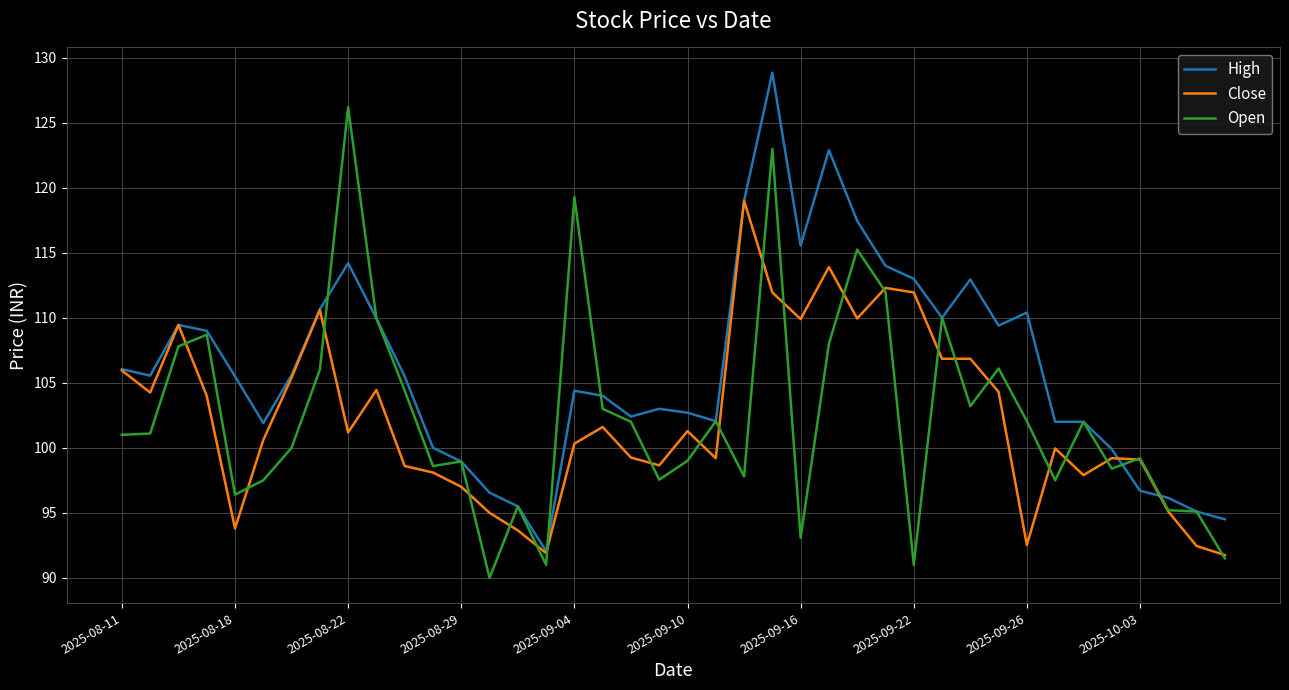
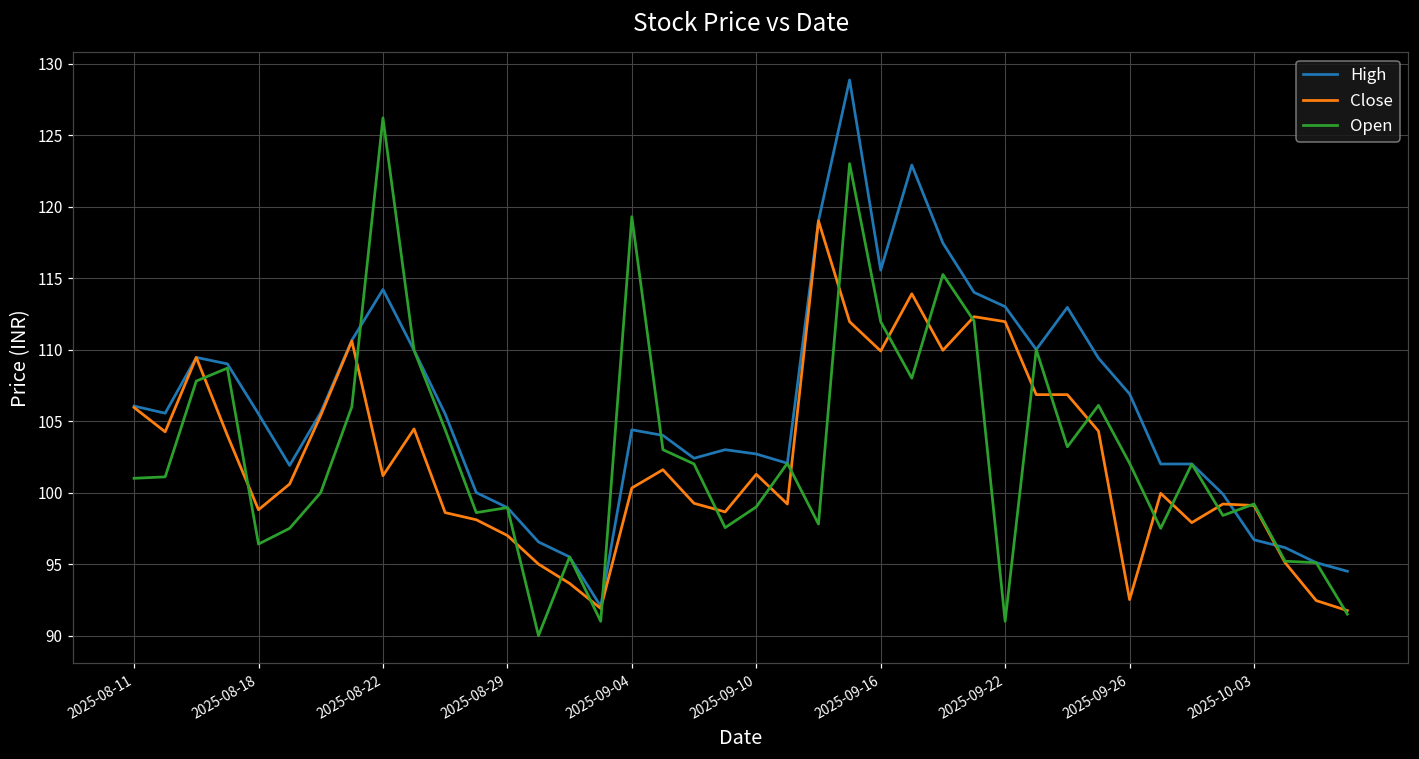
Close, 2025-08-18: 93.8 -> 98.8
Open, 2025-09-16: 93.1 -> 112.0
High, 2025-09-26: 110.4 -> 106.9
